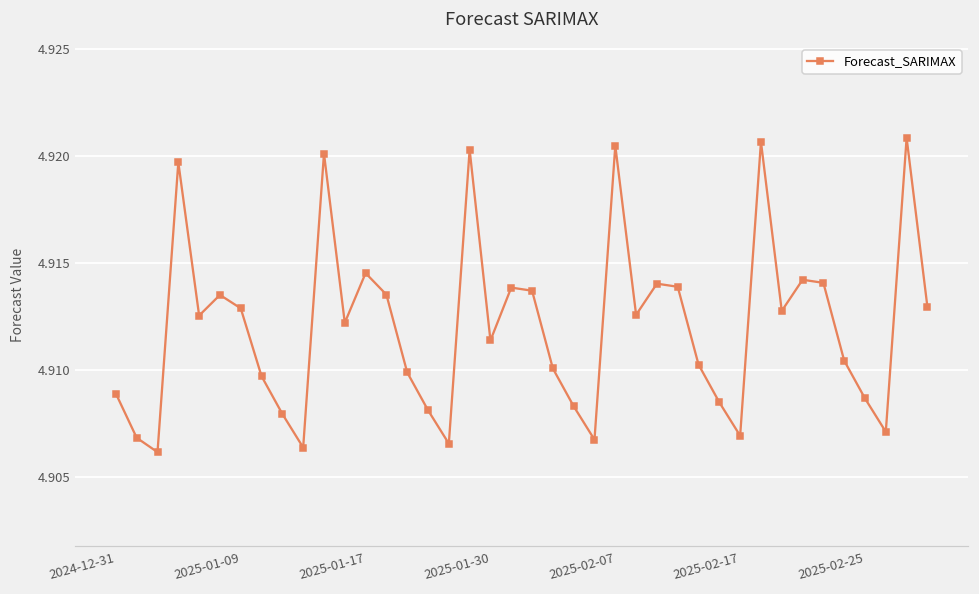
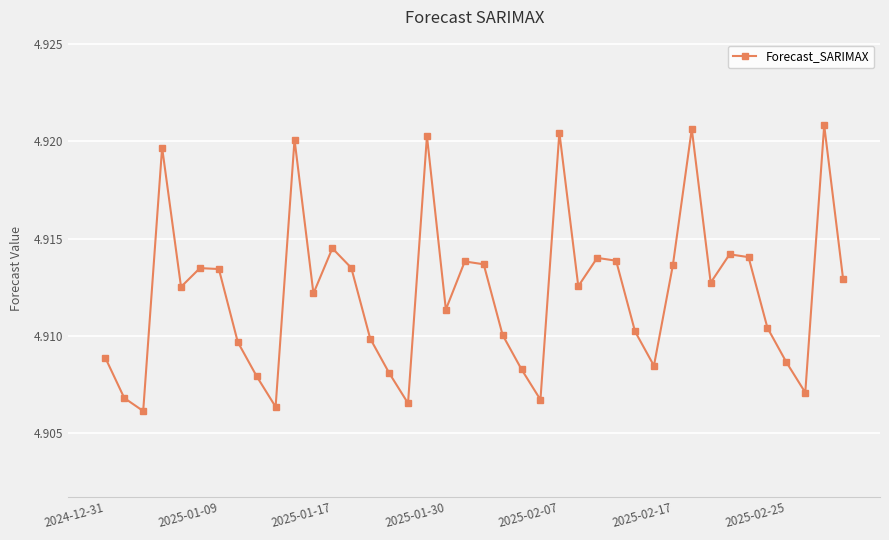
2025-01-09: 4.9129 -> 4.9134
2025-02-17: 4.9069 -> 4.9136
